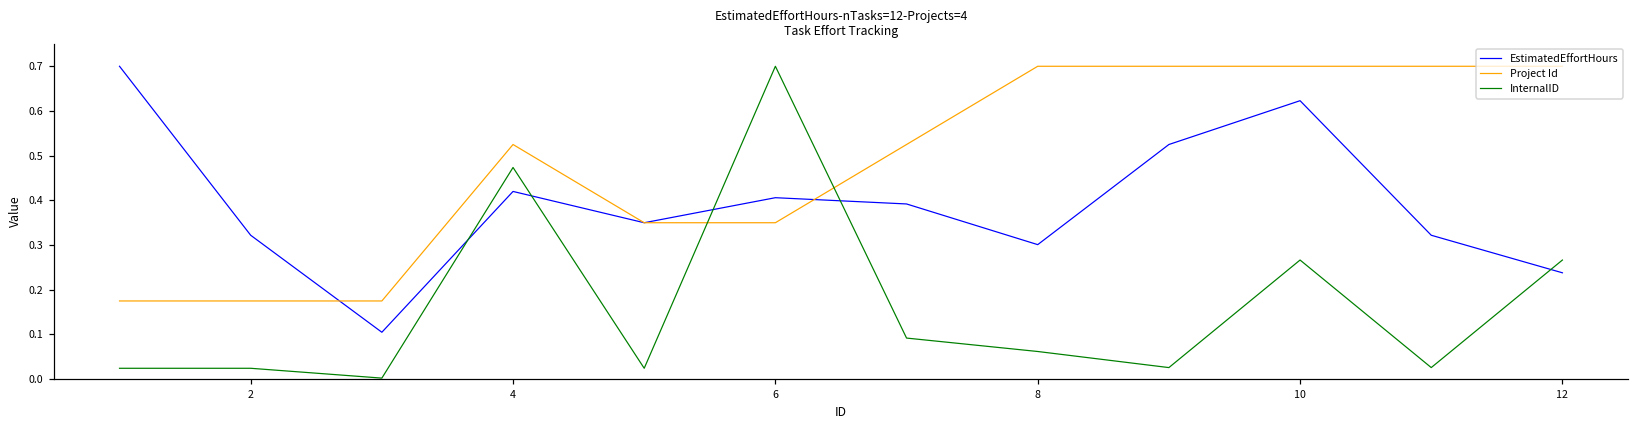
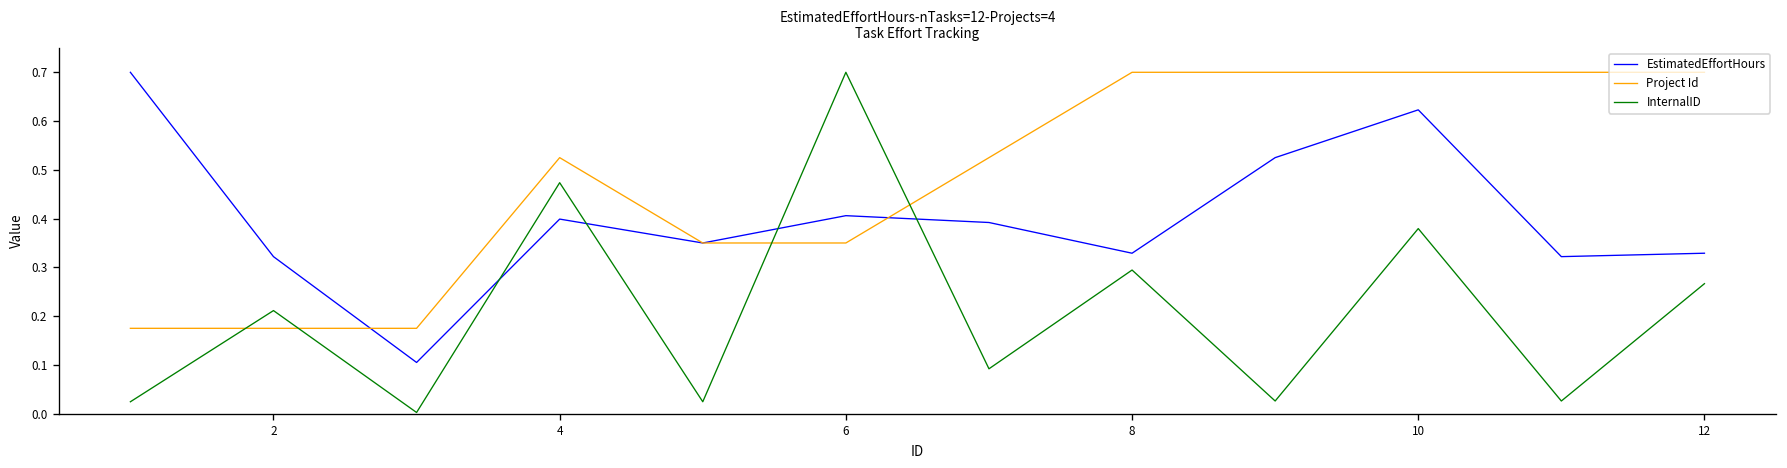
InternalID, 2: 0.02 -> 0.21
EstimatedEffortHours, 4: 0.42 -> 0.40
EstimatedEffortHours, 8: 0.30 -> 0.33
InternalID, 8: 0.06 -> 0.29
InternalID, 10: 0.27 -> 0.38
EstimatedEffortHours, 12: 0.24 -> 0.33
